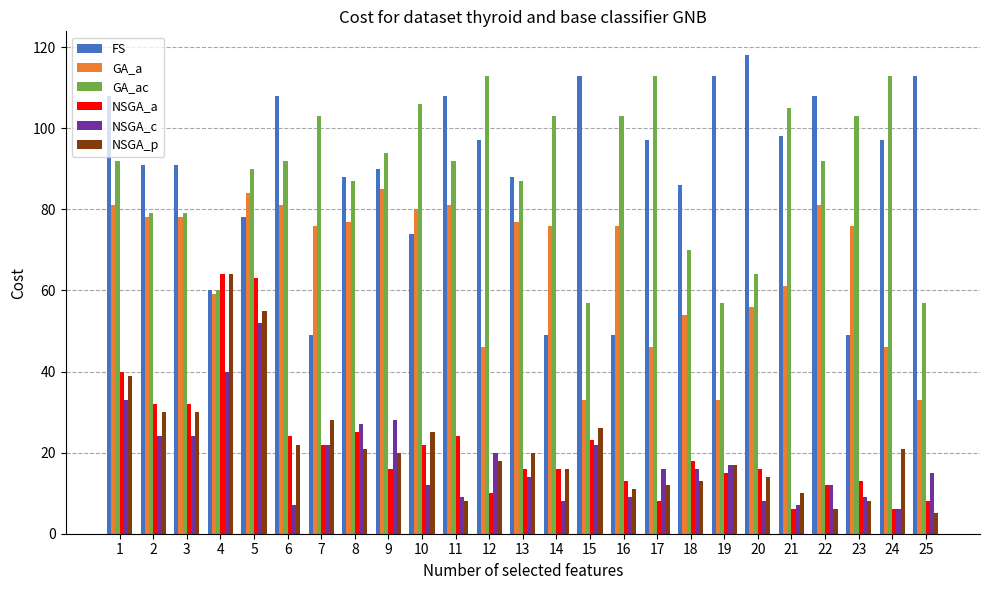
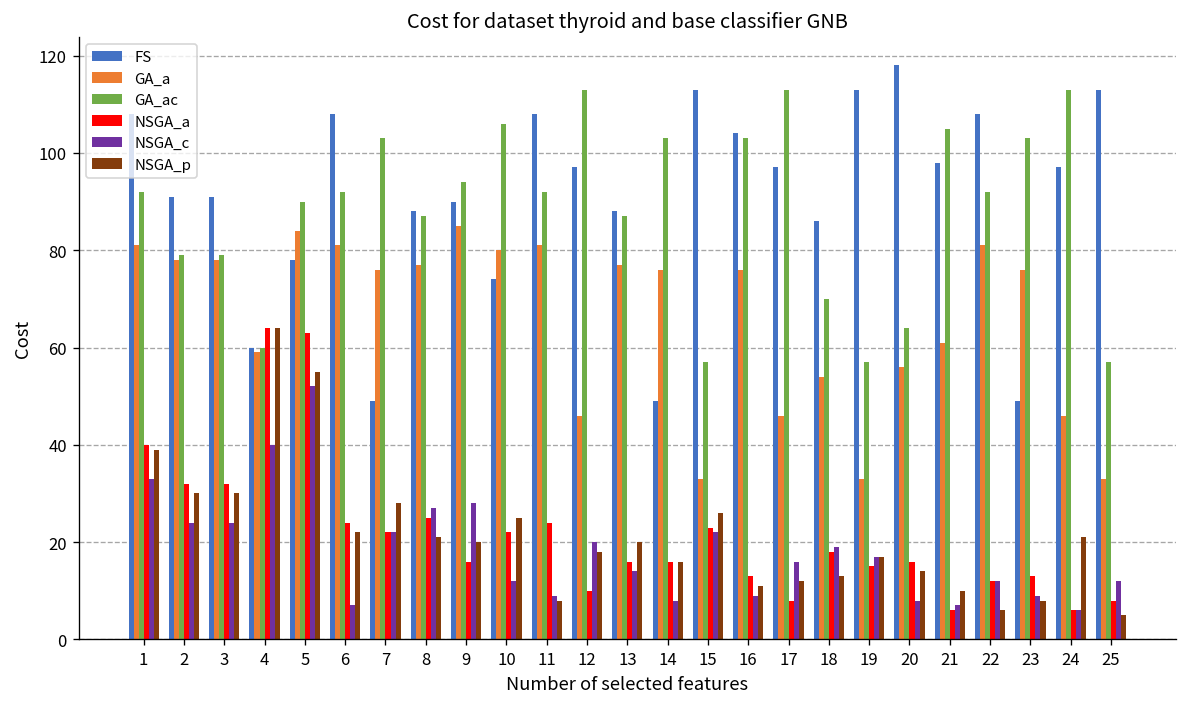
FS, 16: 49 -> 104
NSGA_c, 18: 16 -> 19
NSGA_c, 25: 15 -> 12
